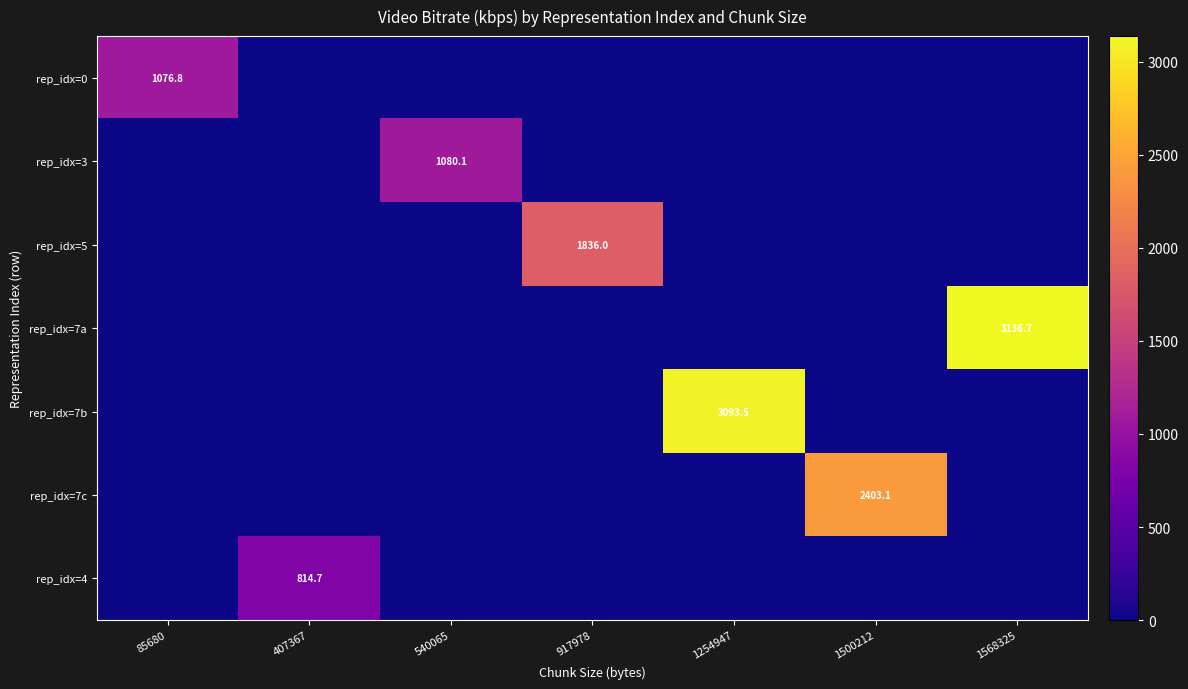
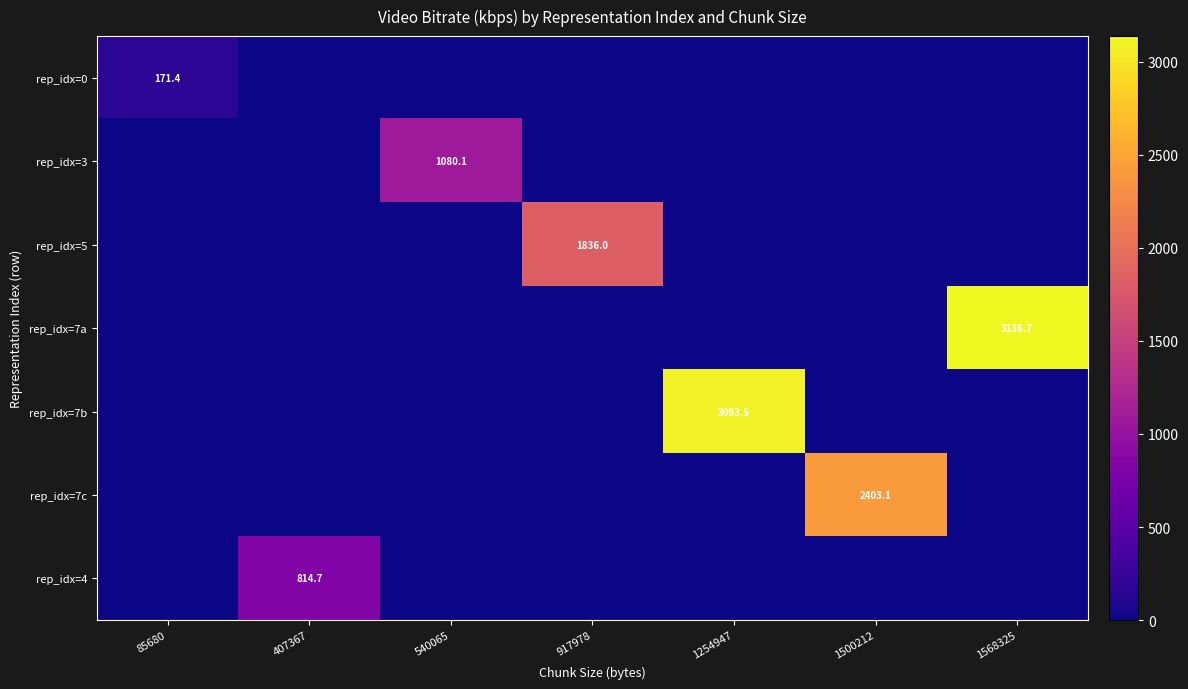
rep_idx=0, 85680: 1076.8 -> 171.4
